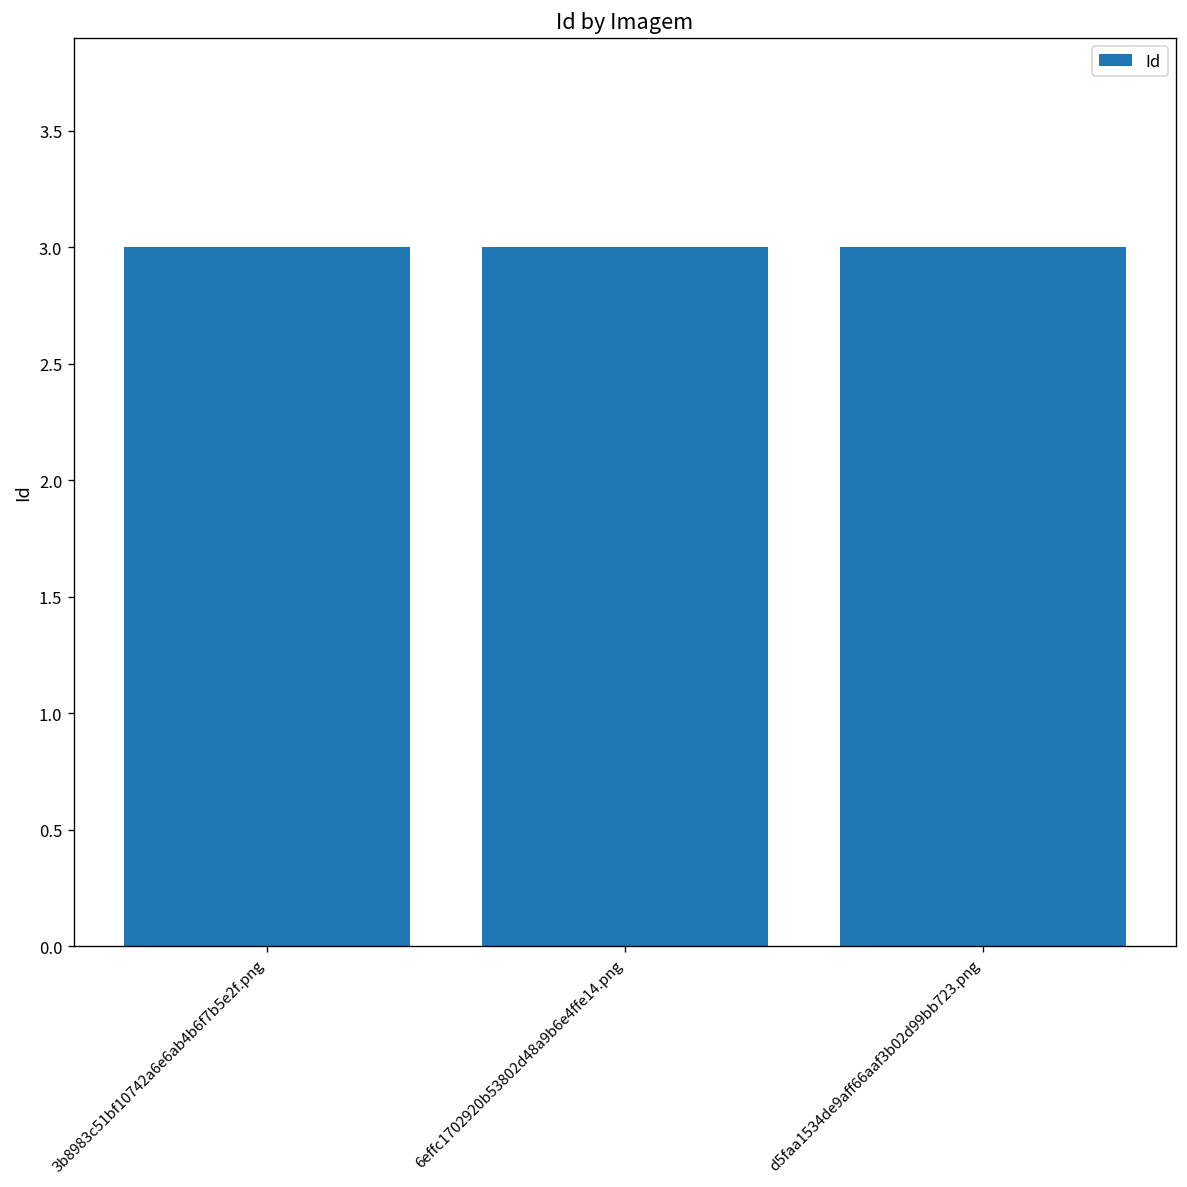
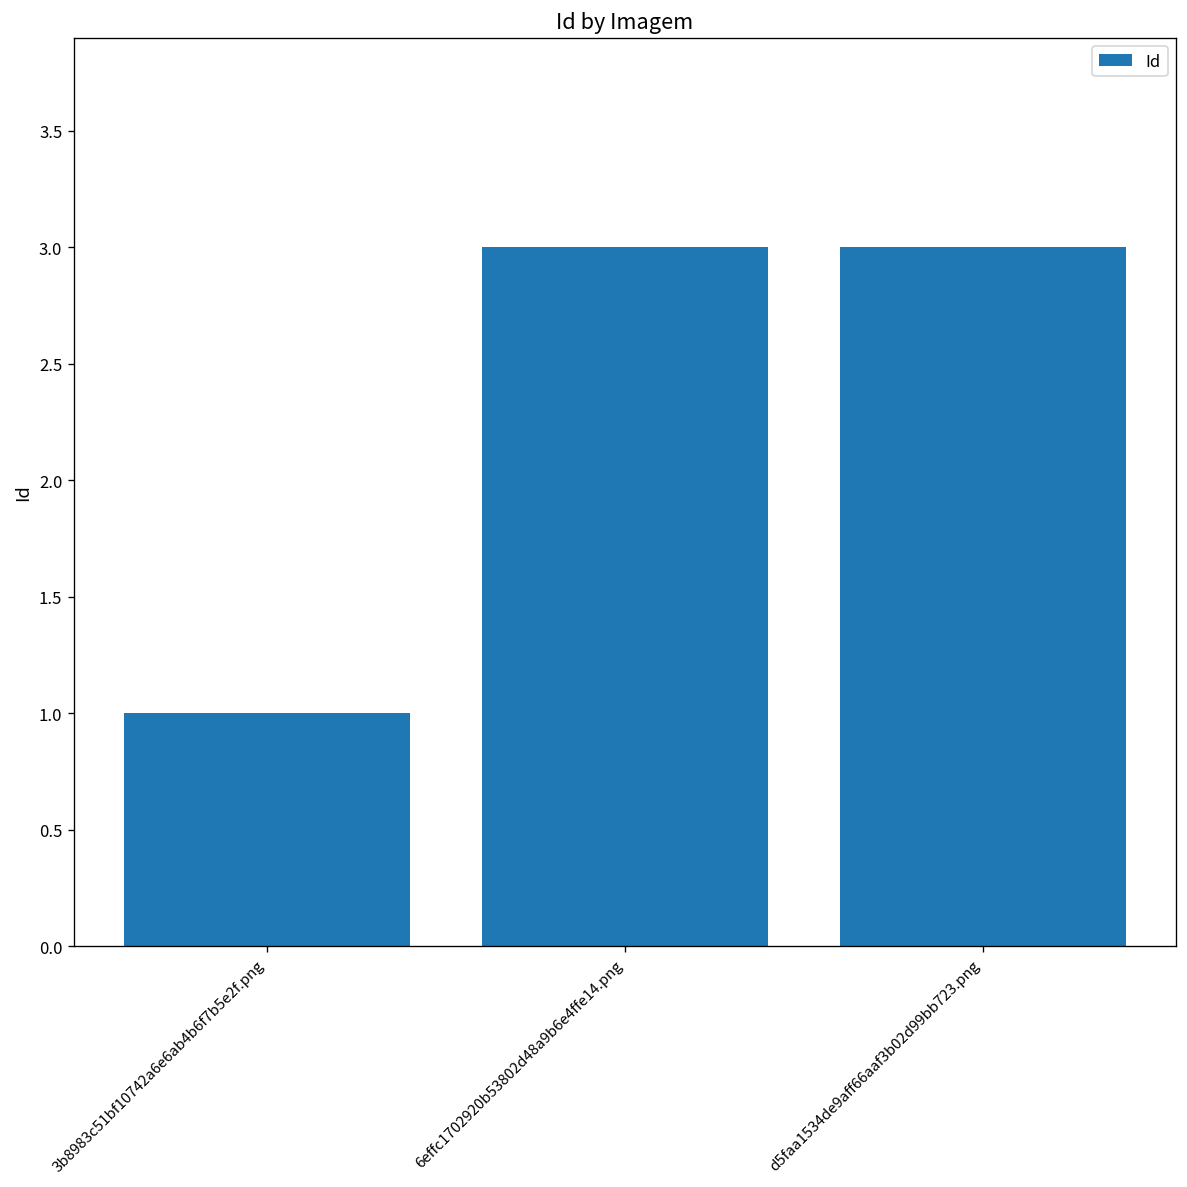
3b8983c51bf10742a6e6ab4b6f7b5e2f.png: 3 -> 1
